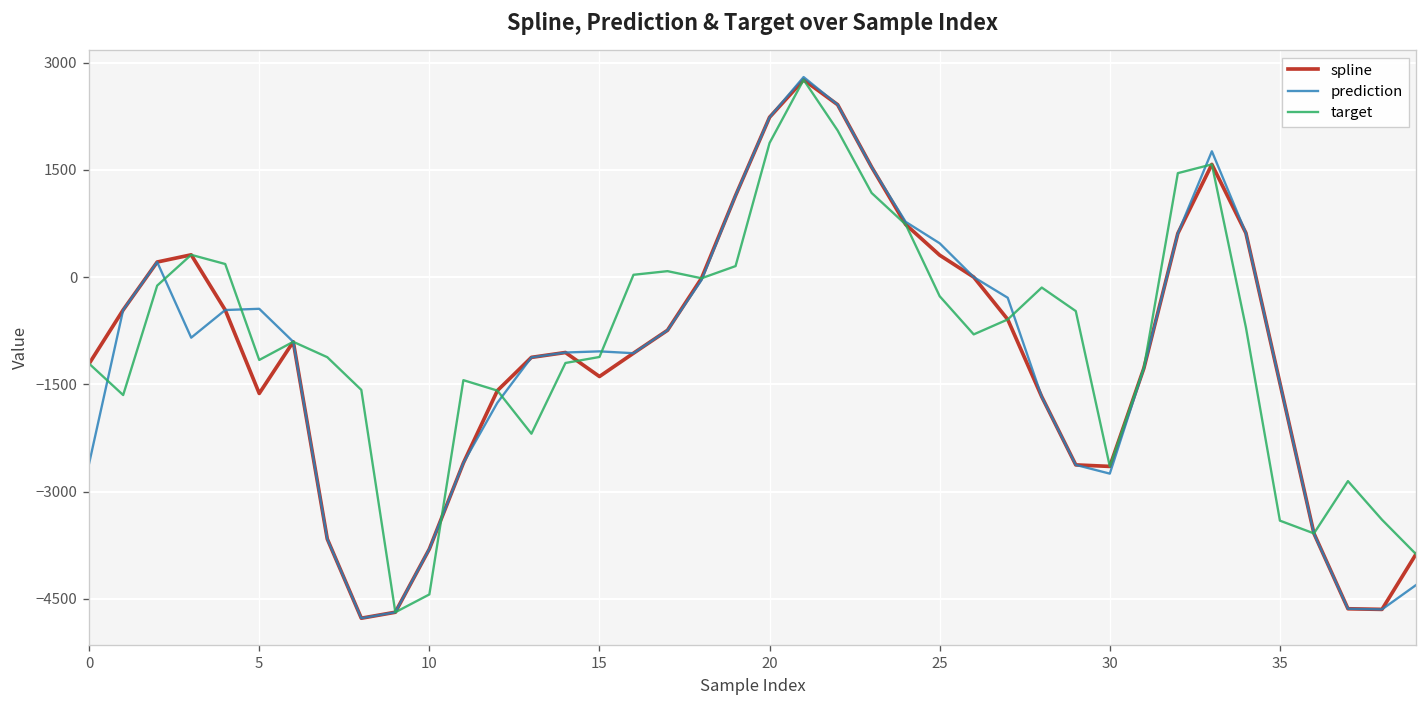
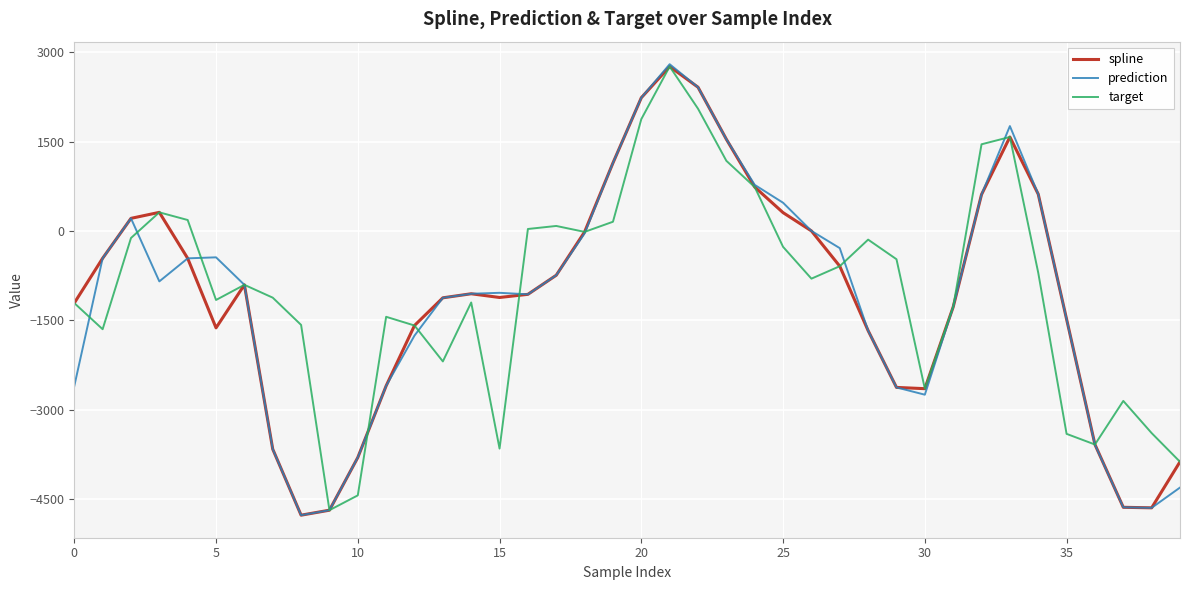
spline, 15: -1400 -> -1100
target, 15: -1100 -> -3700
